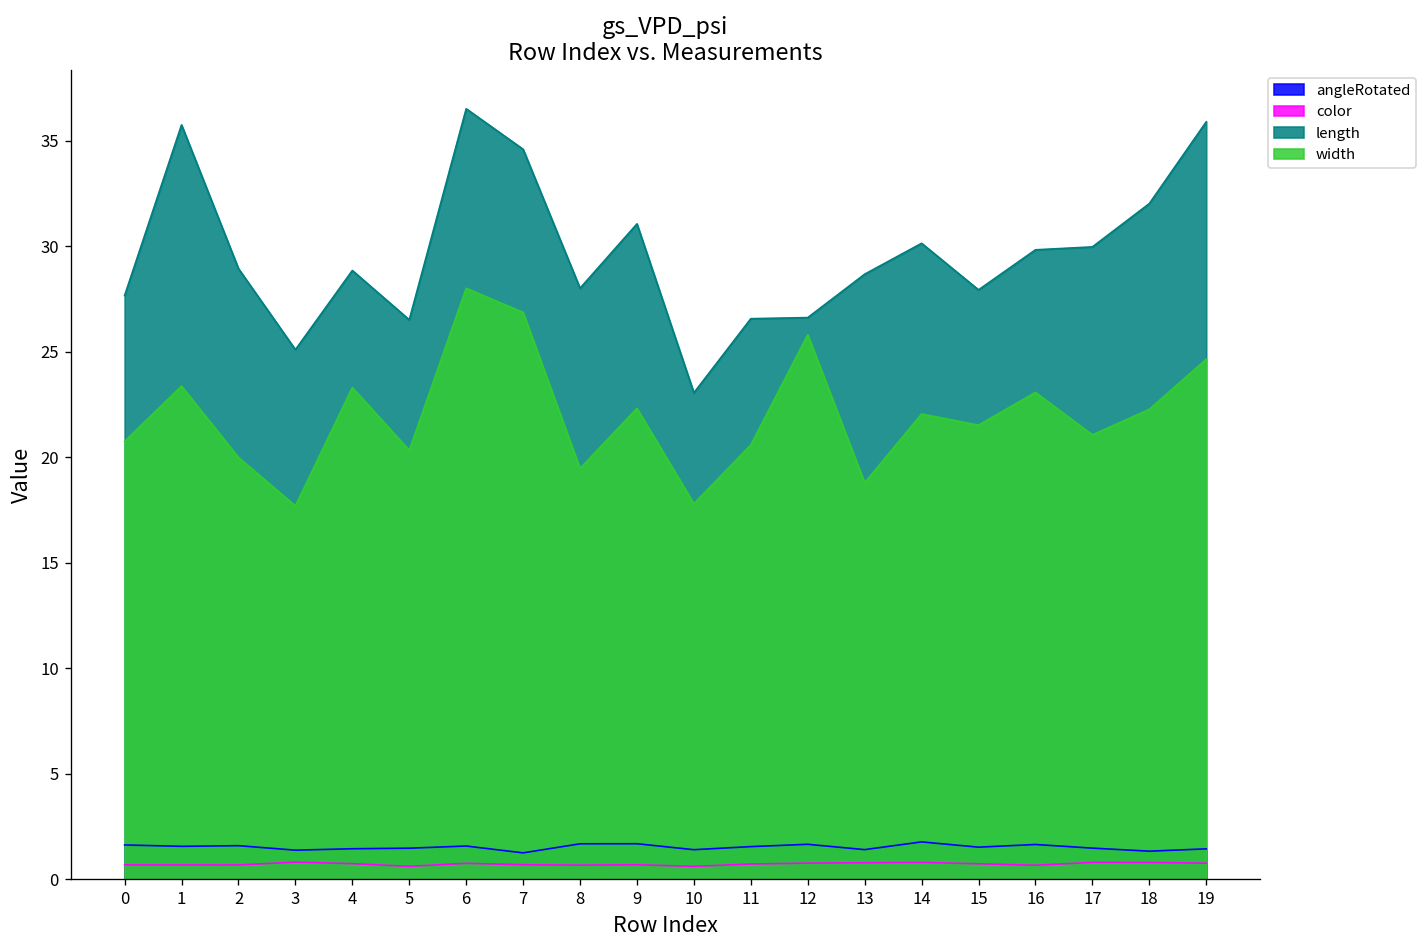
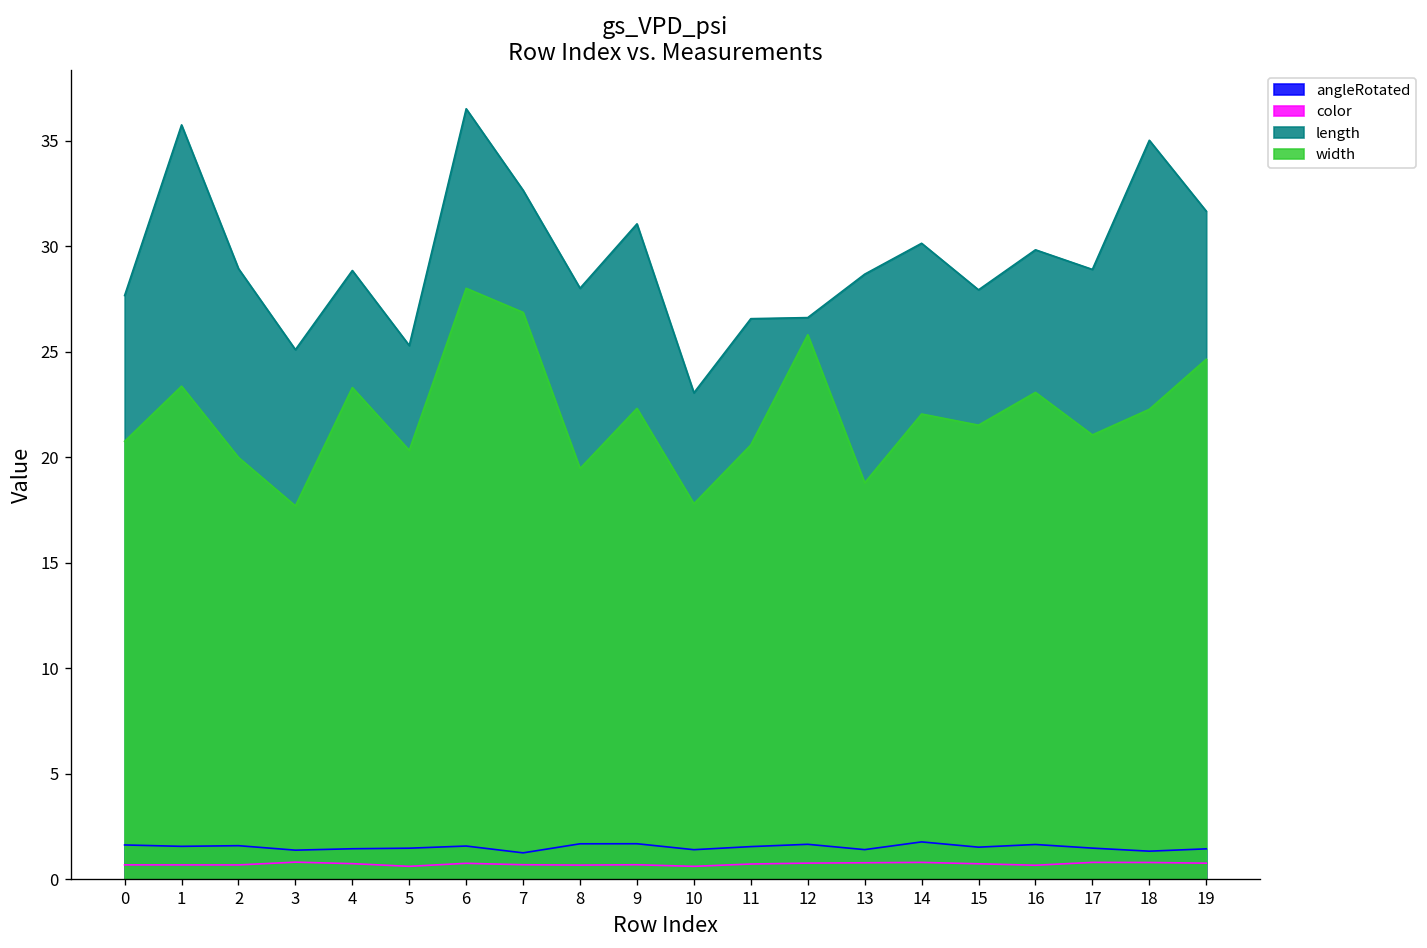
length, 5: 26.5 -> 25.3
length, 7: 34.6 -> 32.7
length, 17: 30.0 -> 28.9
length, 18: 32.0 -> 35.0
length, 19: 35.9 -> 31.7
